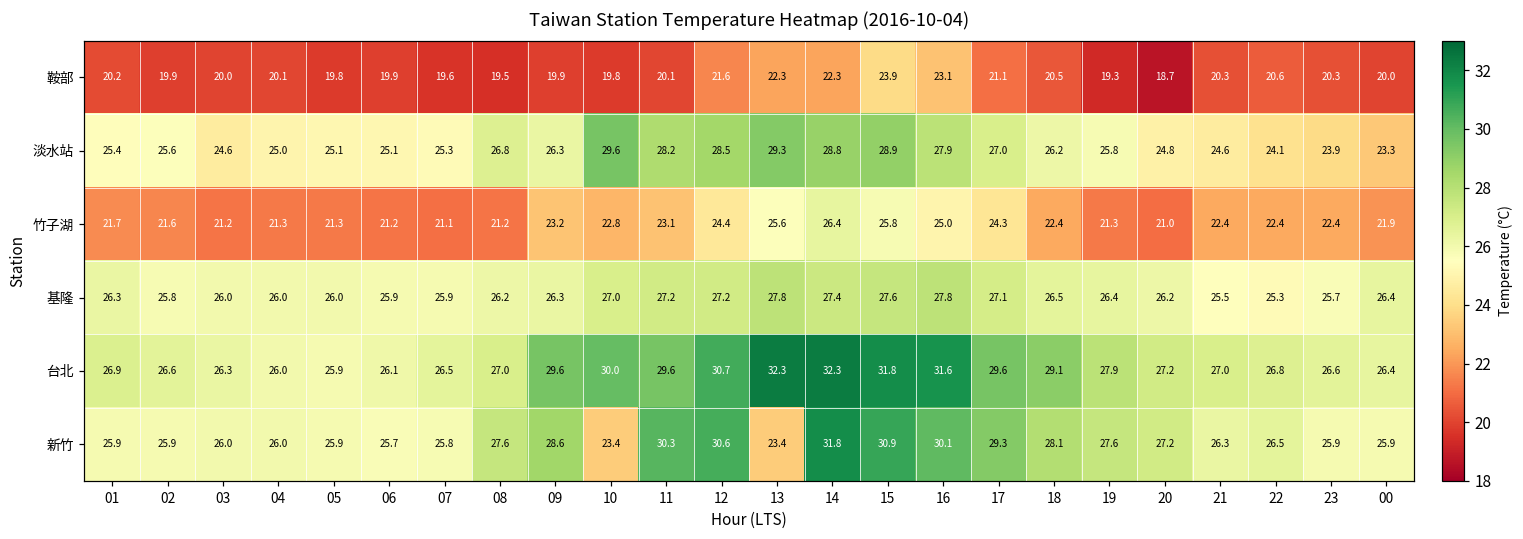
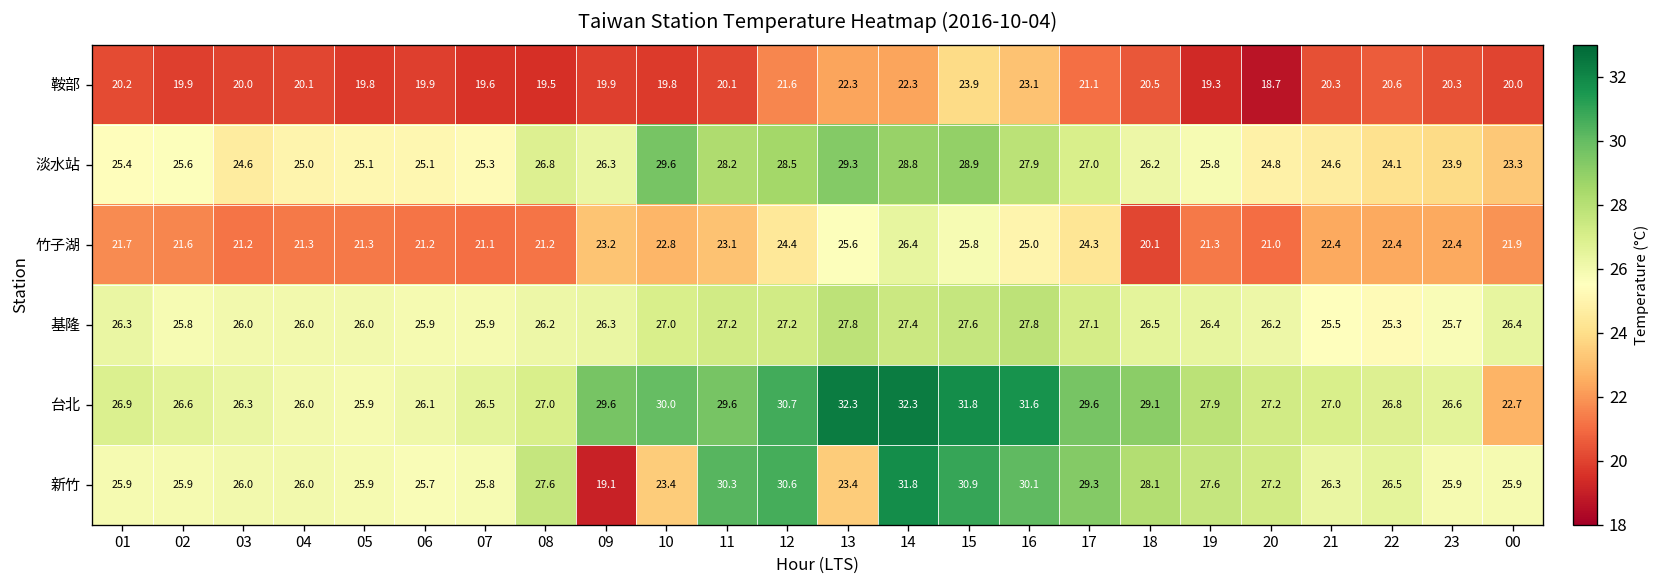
竹子湖, 18: 22.4 -> 20.1
台北, 00: 26.4 -> 22.7
新竹, 09: 28.6 -> 19.1
